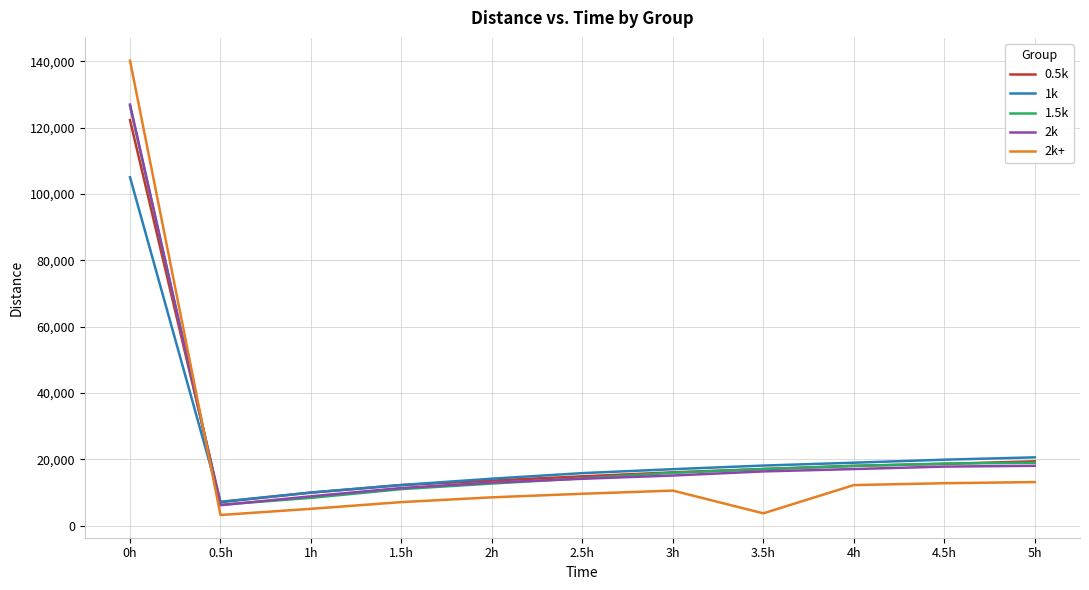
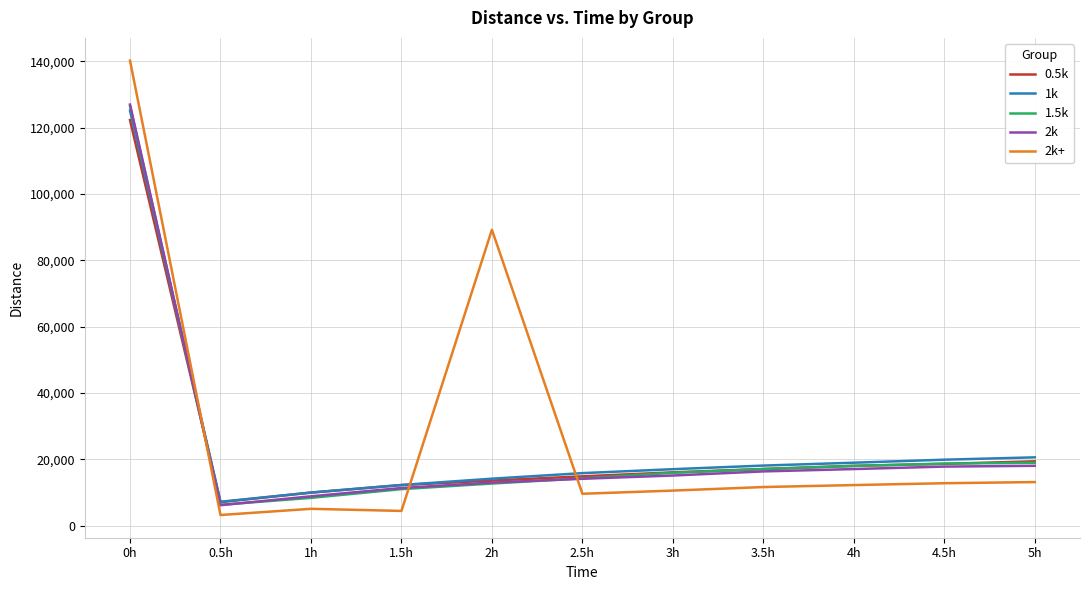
1k, 0h: 105,000 -> 125,000
2k+, 1.5h: 7,000 -> 4,000
2k+, 2h: 9,000 -> 89,000
2k+, 3.5h: 4,000 -> 12,000
